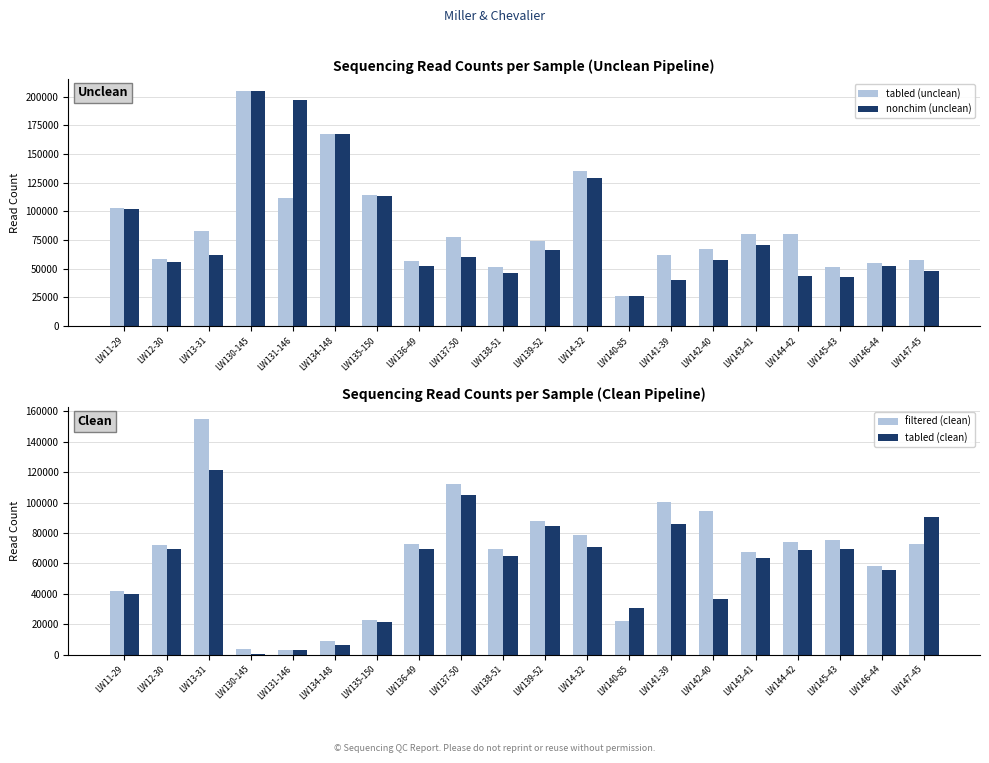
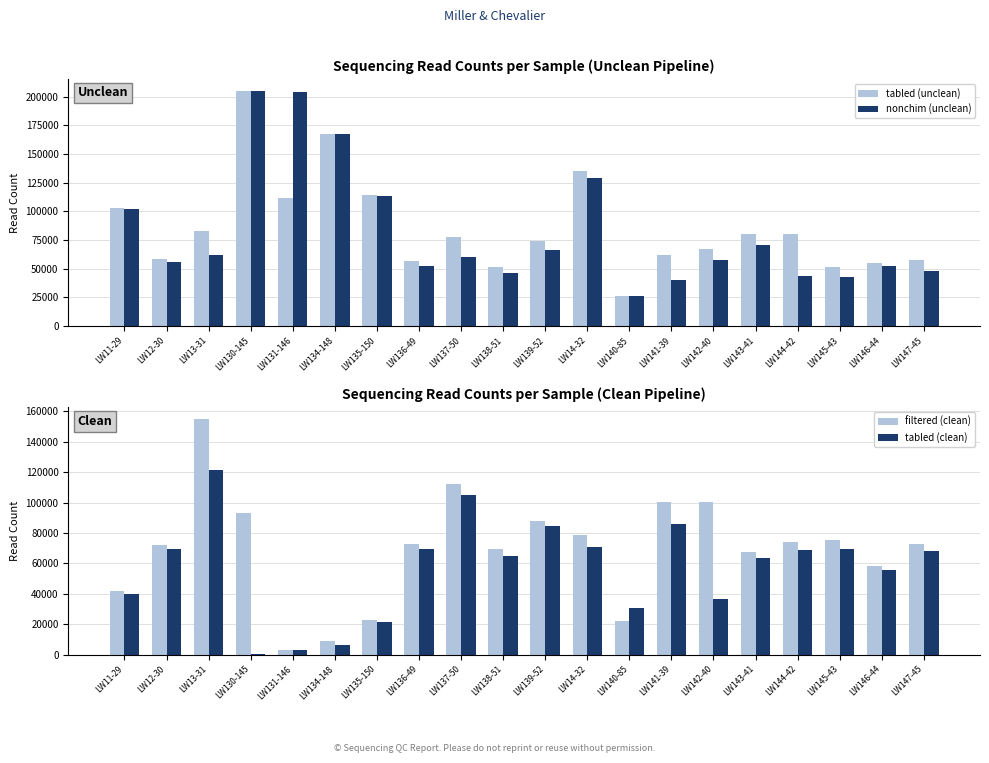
Sequencing Read Counts per Sample (Unclean Pipeline), nonchim (unclean), LW131-146: 197000 -> 204000
Sequencing Read Counts per Sample (Clean Pipeline), filtered (clean), LW130-145: 3000 -> 93000
Sequencing Read Counts per Sample (Clean Pipeline), filtered (clean), LW142-40: 94000 -> 100000
Sequencing Read Counts per Sample (Clean Pipeline), tabled (clean), LW147-45: 90000 -> 68000
